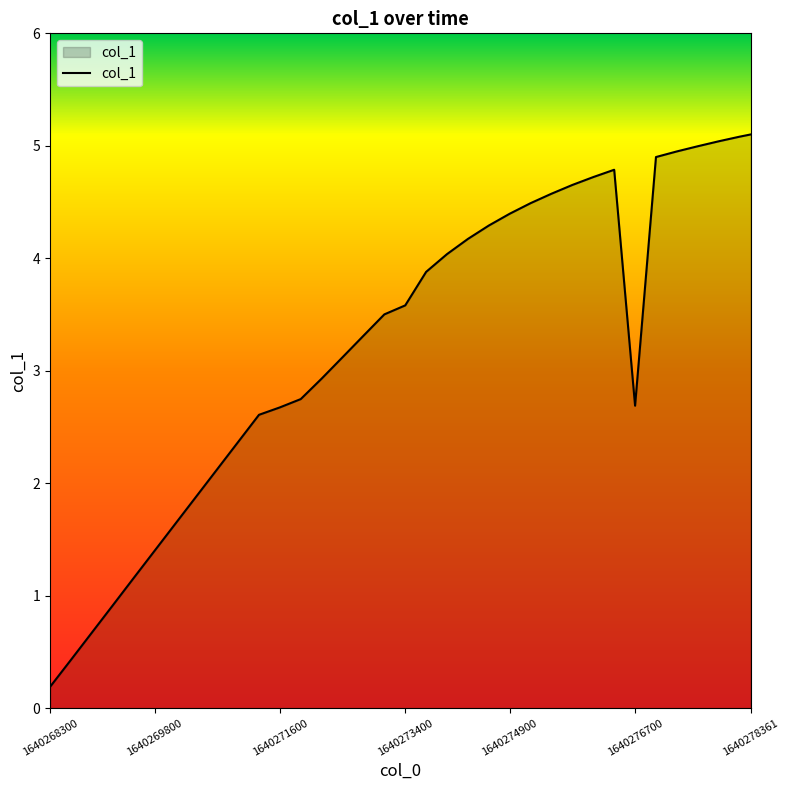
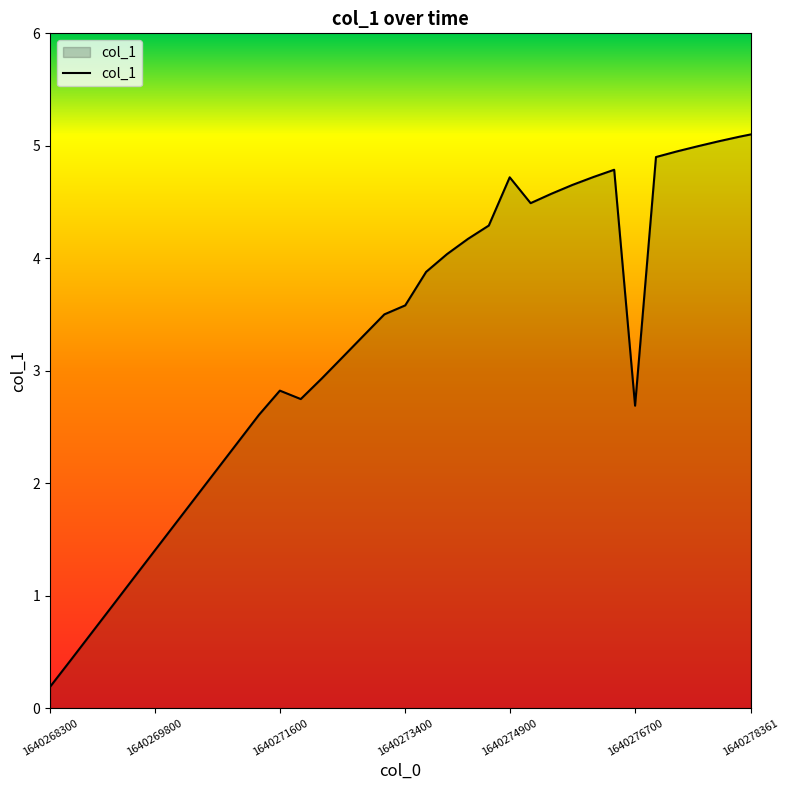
1640271600: 2.67 -> 2.82
1640274900: 4.40 -> 4.72
